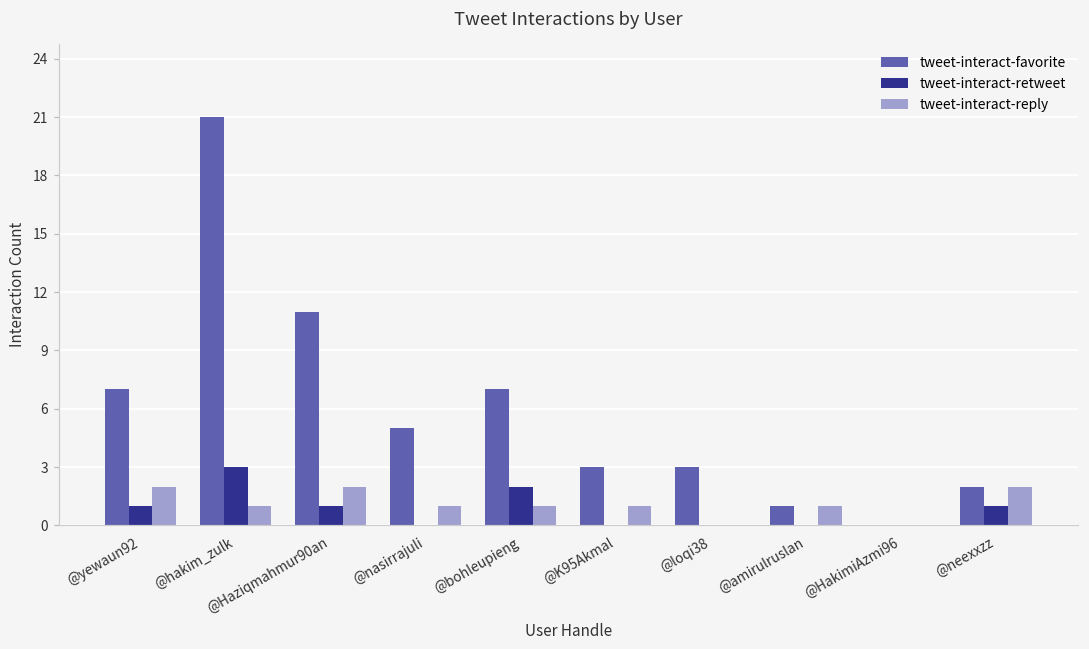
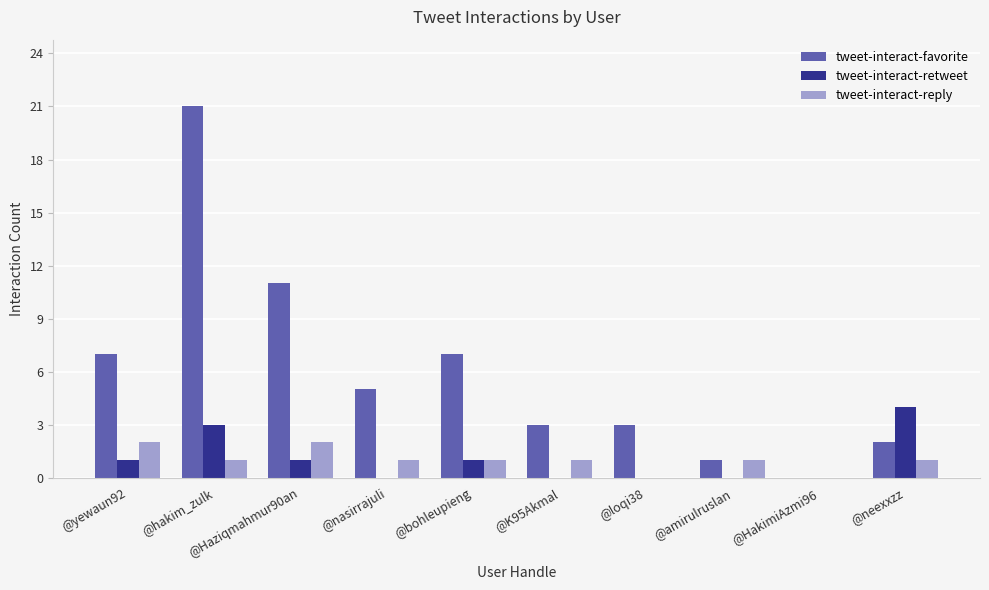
tweet-interact-retweet, @bohleupieng: 2 -> 1
tweet-interact-retweet, @neexxzz: 1 -> 4
tweet-interact-reply, @neexxzz: 2 -> 1
